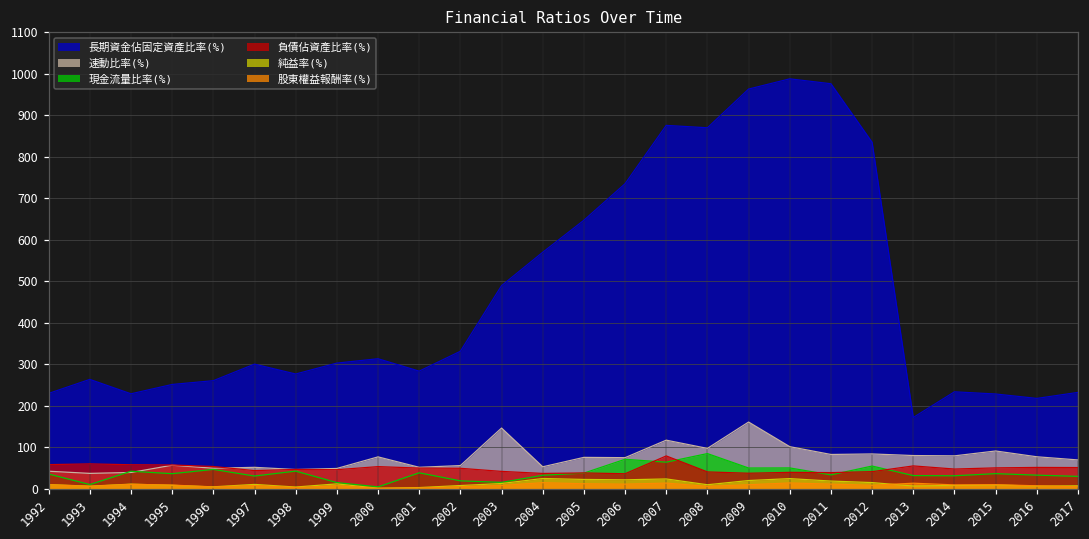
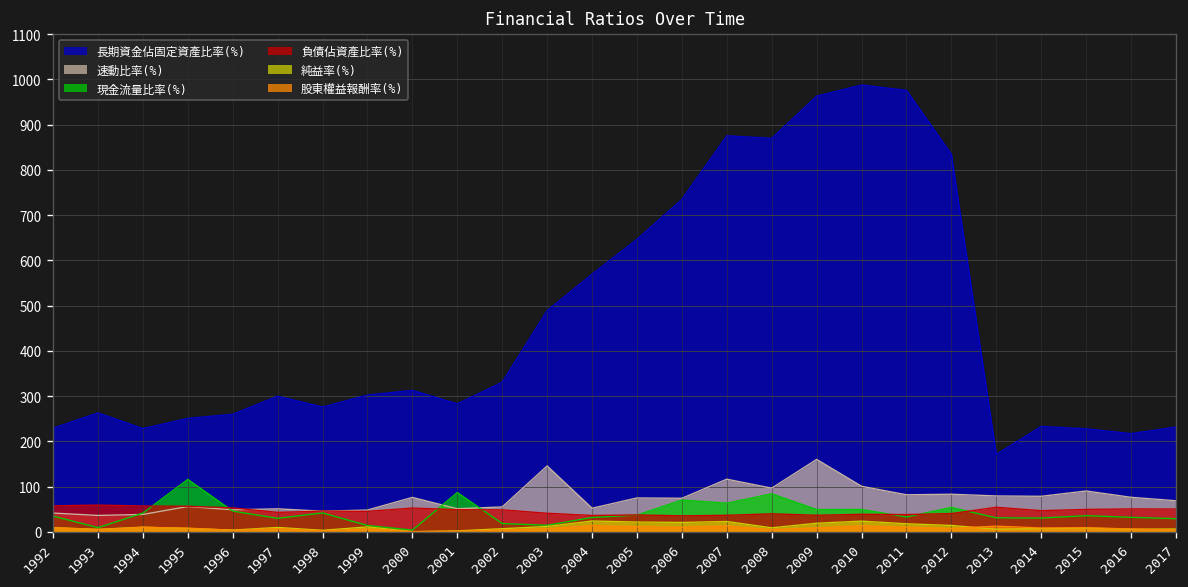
現金流量比率(%), 1995: 40 -> 120
現金流量比率(%), 2001: 40 -> 90
負債佔資產比率(%), 2007: 80 -> 40
